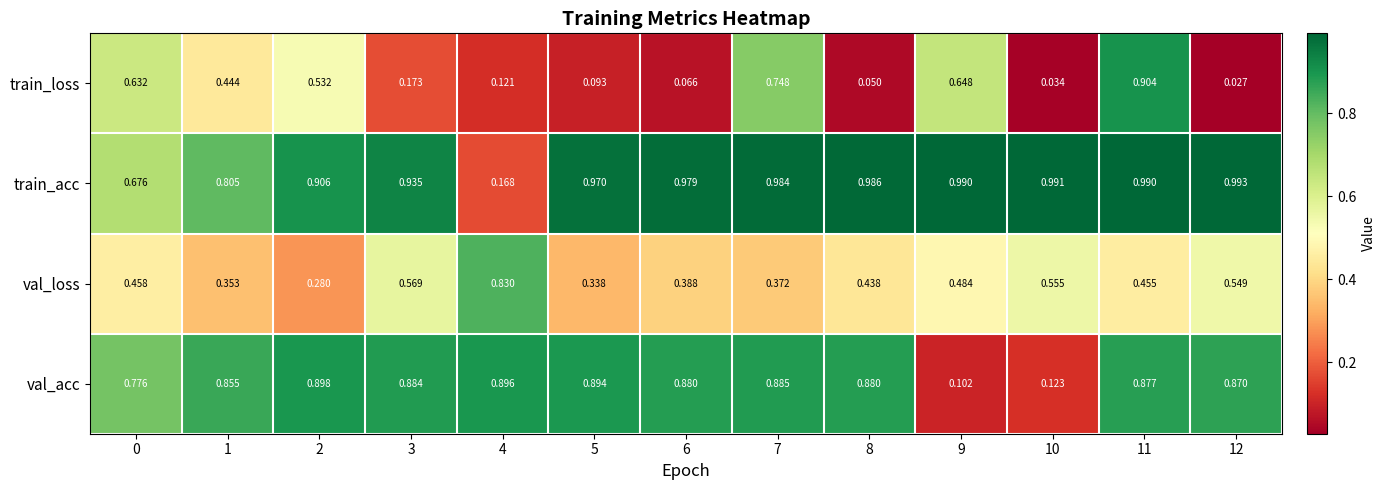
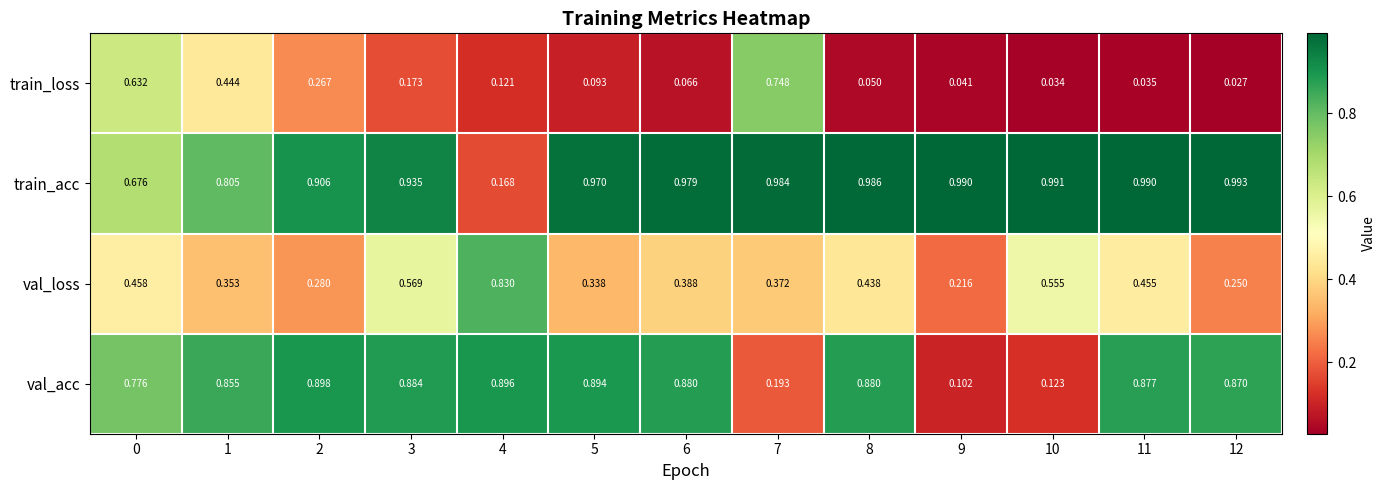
train_loss, 2: 0.532 -> 0.267
train_loss, 9: 0.648 -> 0.041
train_loss, 11: 0.904 -> 0.035
val_loss, 9: 0.484 -> 0.216
val_loss, 12: 0.549 -> 0.250
val_acc, 7: 0.885 -> 0.193
